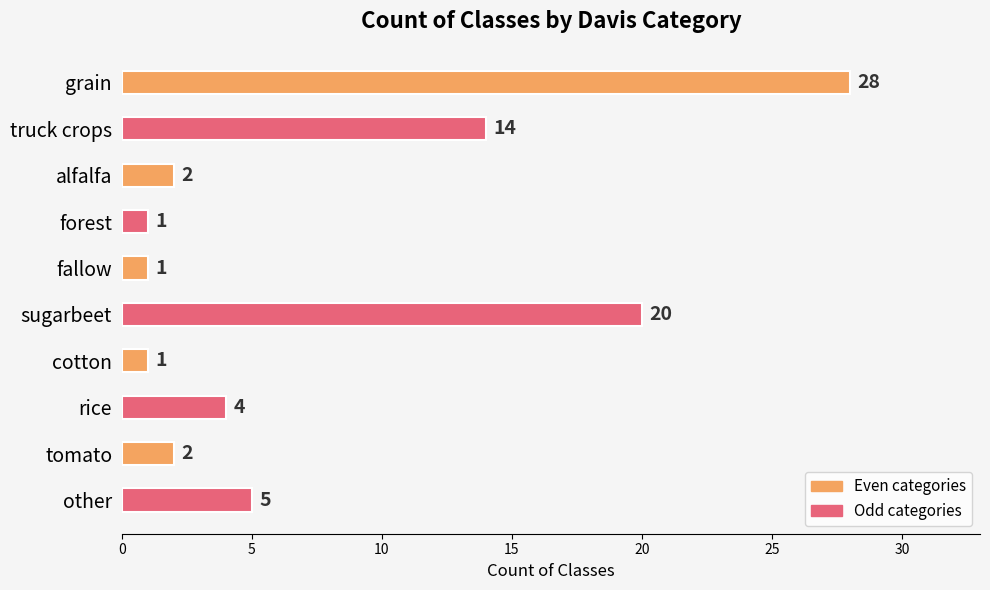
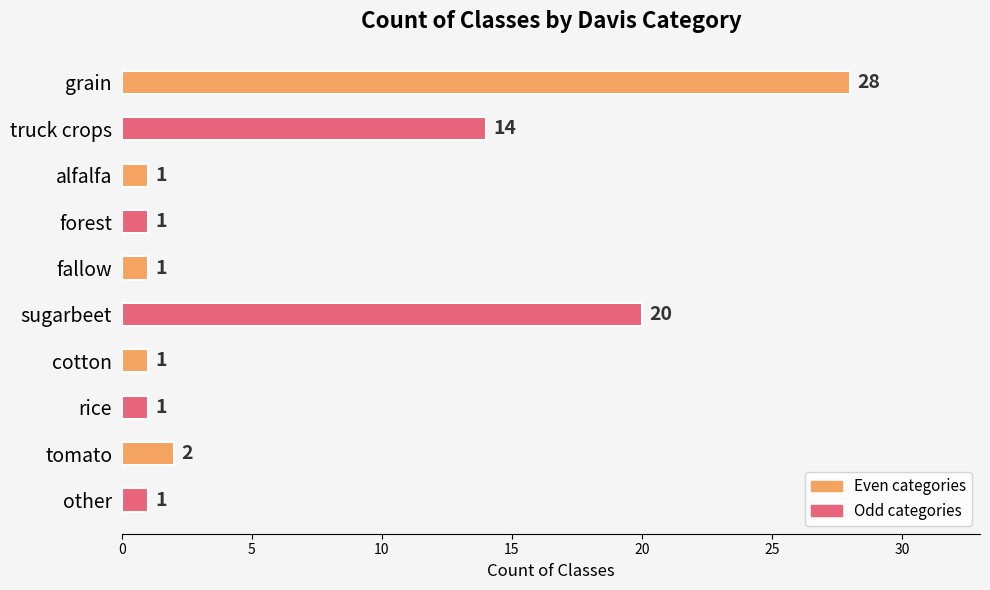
alfalfa: 2 -> 1
rice: 4 -> 1
other: 5 -> 1
